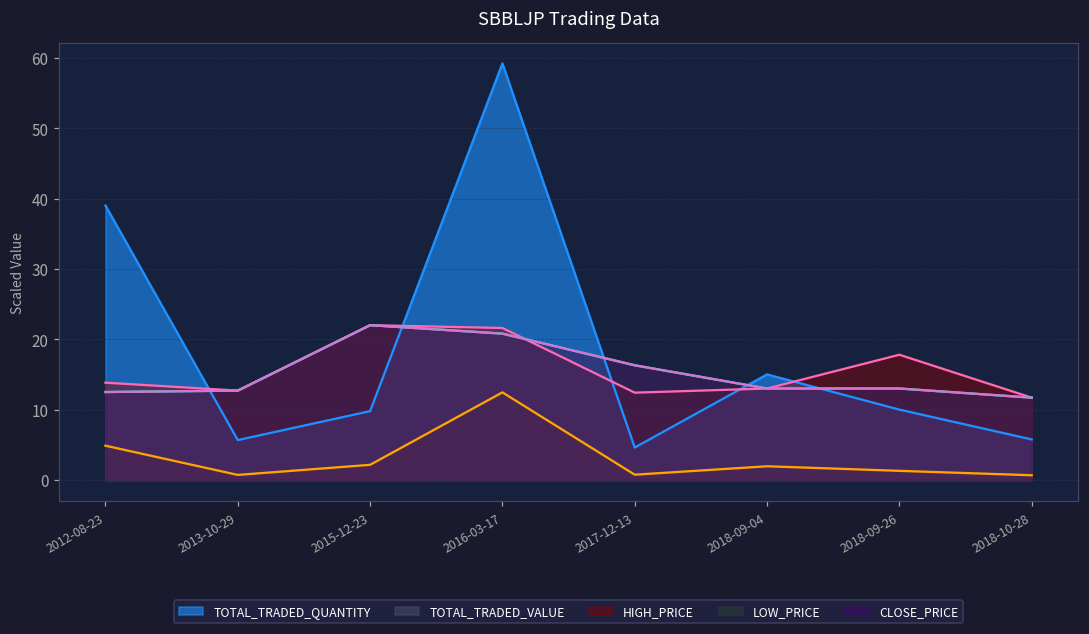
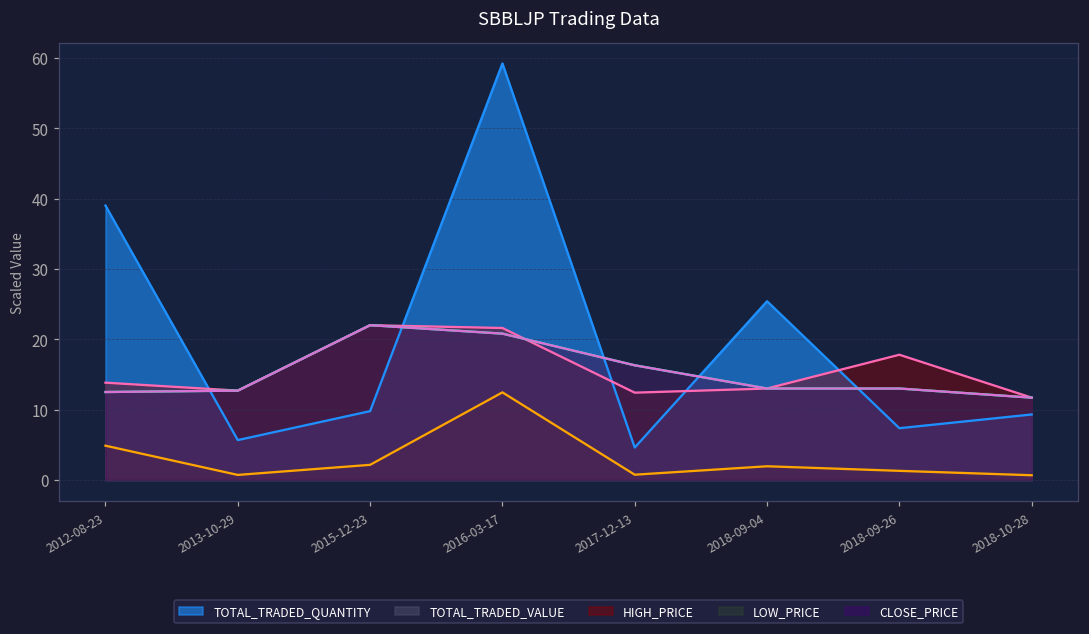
TOTAL_TRADED_QUANTITY, 2018-09-04: 15 -> 25
TOTAL_TRADED_QUANTITY, 2018-09-26: 10 -> 7
TOTAL_TRADED_QUANTITY, 2018-10-28: 6 -> 9
